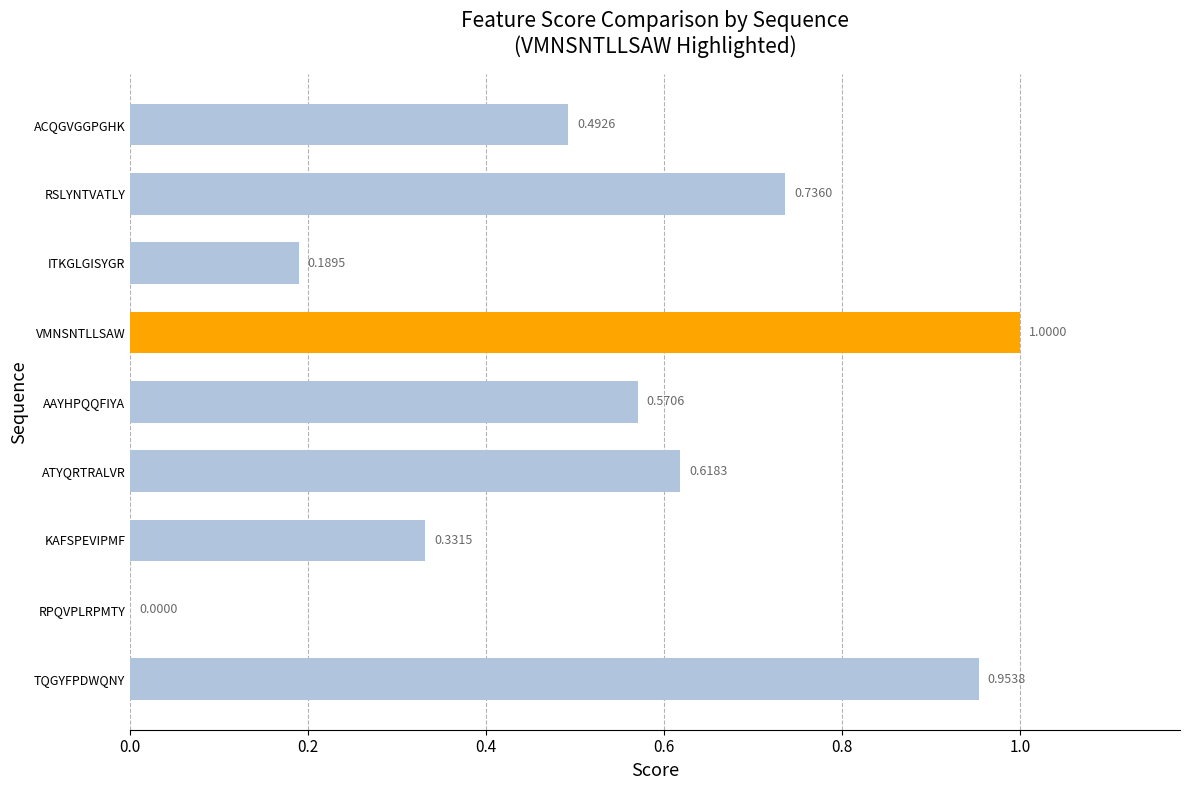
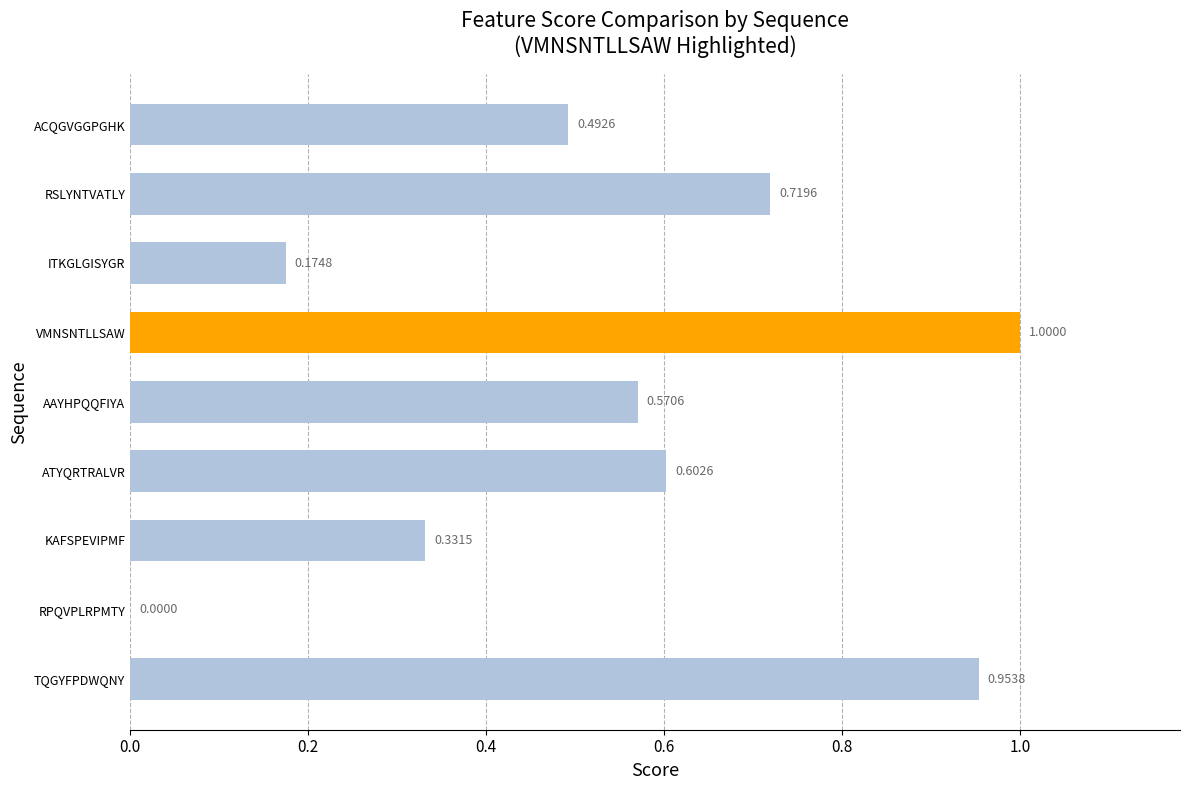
RSLYNTVATLY: 0.7360 -> 0.7196
ITKGLGISYGR: 0.1895 -> 0.1748
ATYQRTRALVR: 0.6183 -> 0.6026
